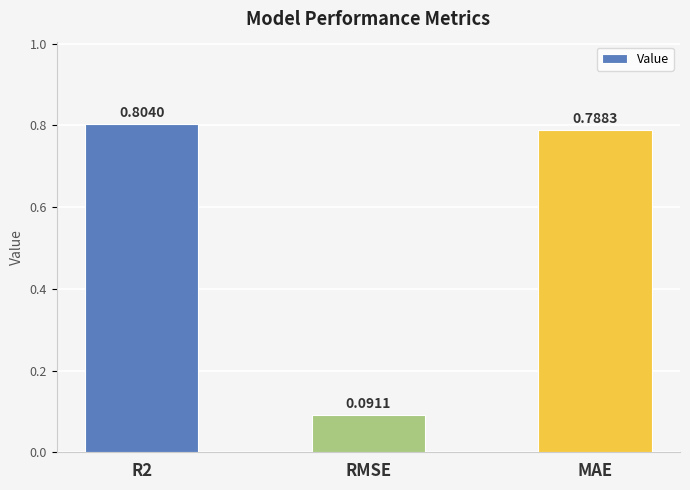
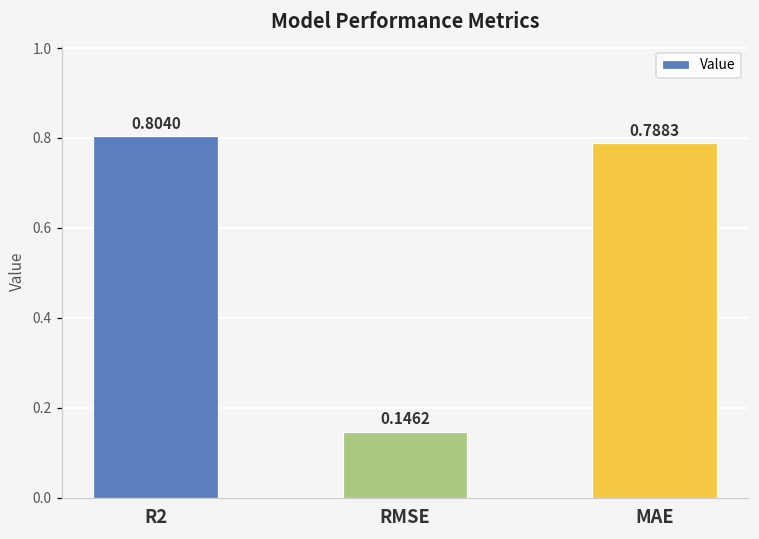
RMSE: 0.0911 -> 0.1462
